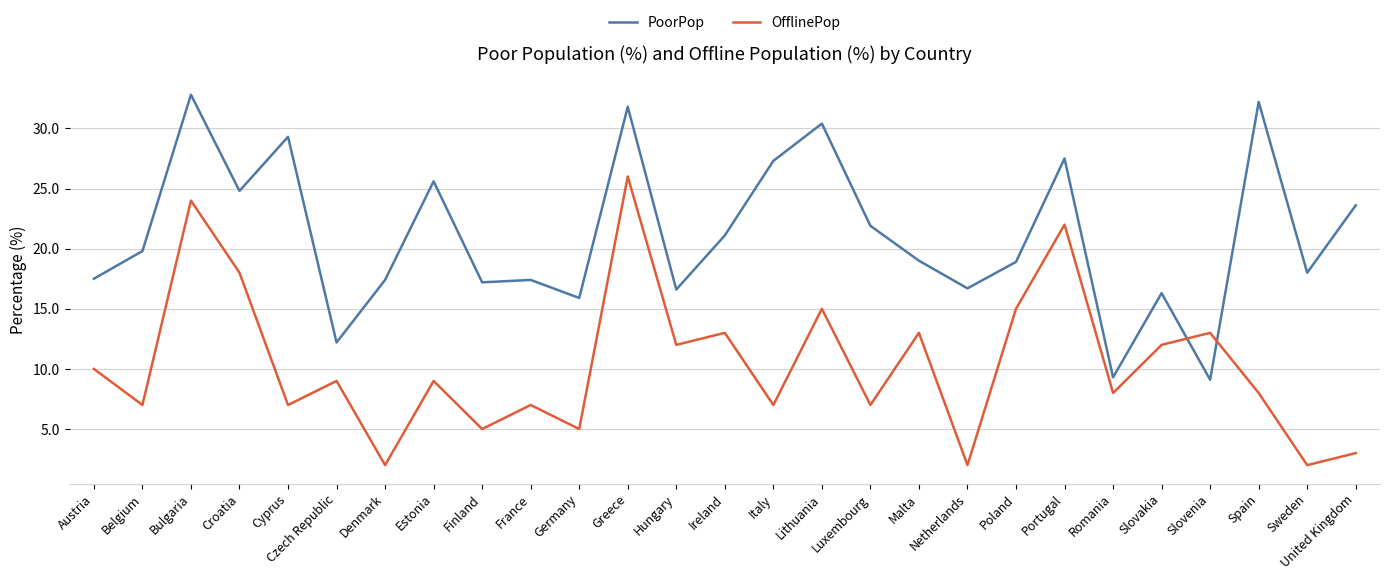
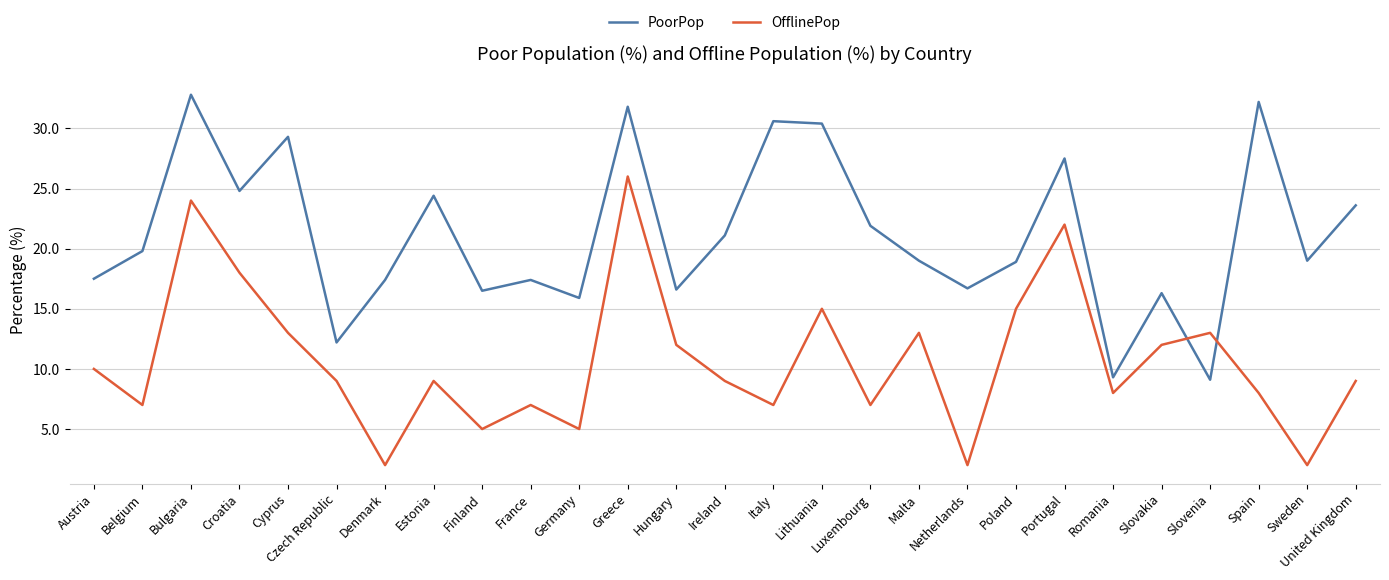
OfflinePop, Cyprus: 7 -> 13
PoorPop, Estonia: 25.6 -> 24.4
PoorPop, Finland: 17.2 -> 16.5
OfflinePop, Ireland: 13 -> 9
PoorPop, Italy: 27.3 -> 30.6
PoorPop, Sweden: 18 -> 19
OfflinePop, United Kingdom: 3 -> 9
